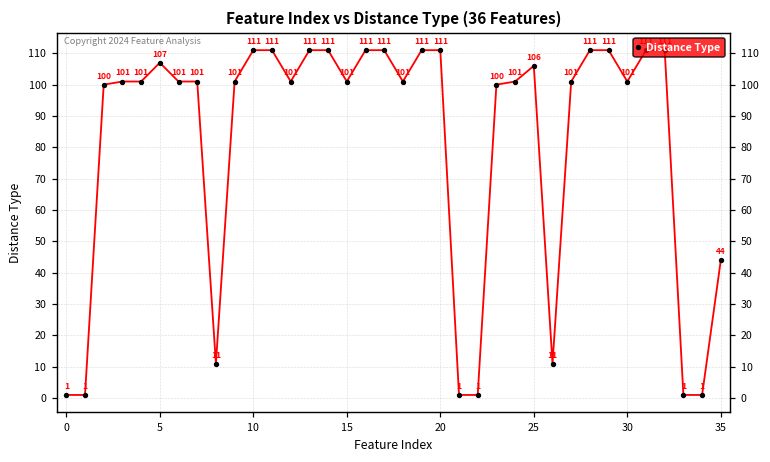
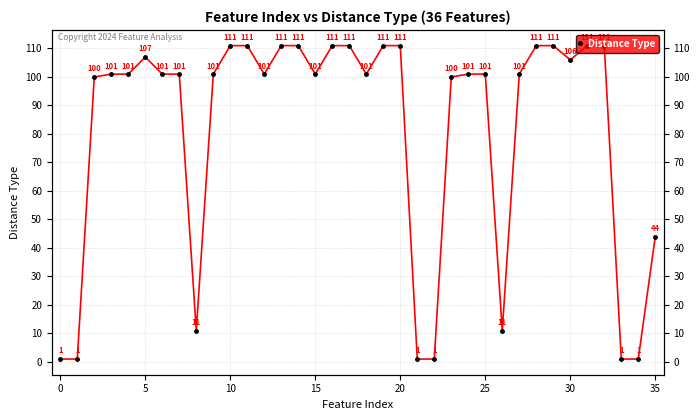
25: 106 -> 101
30: 101 -> 106
